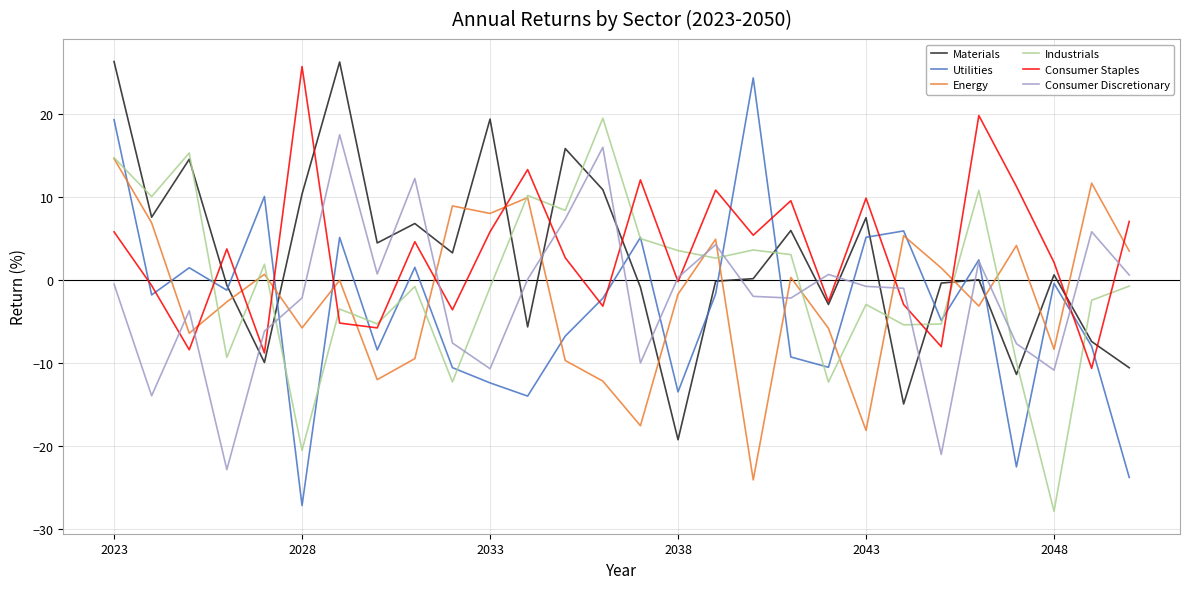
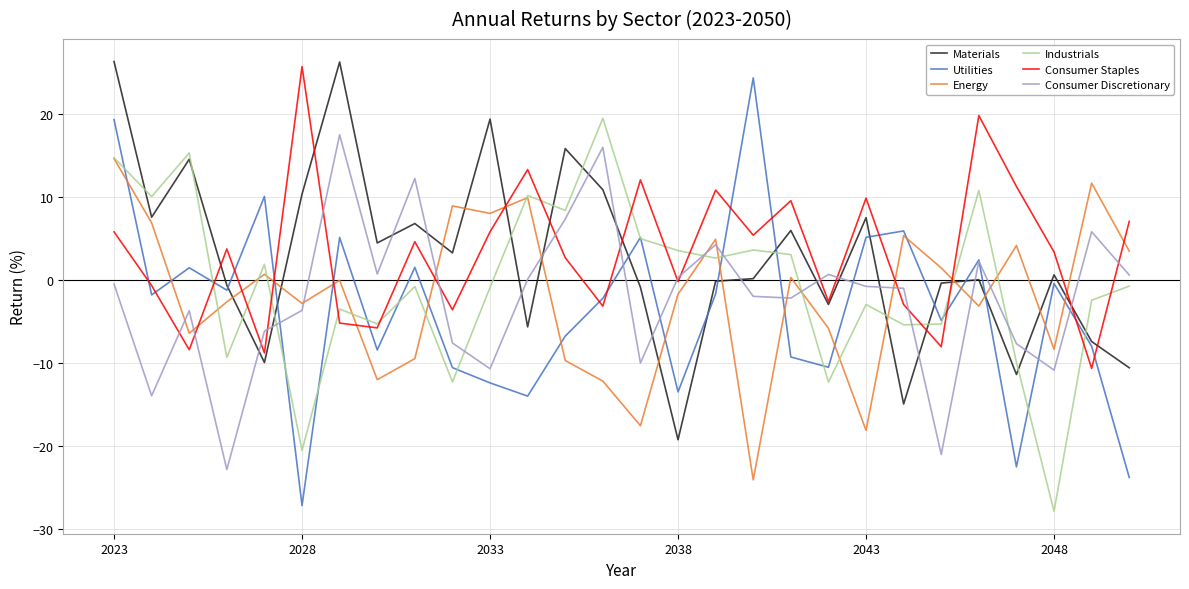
Energy, 2028: -6 -> -3
Consumer Discretionary, 2028: -2 -> -4
Consumer Staples, 2048: 2 -> 3
